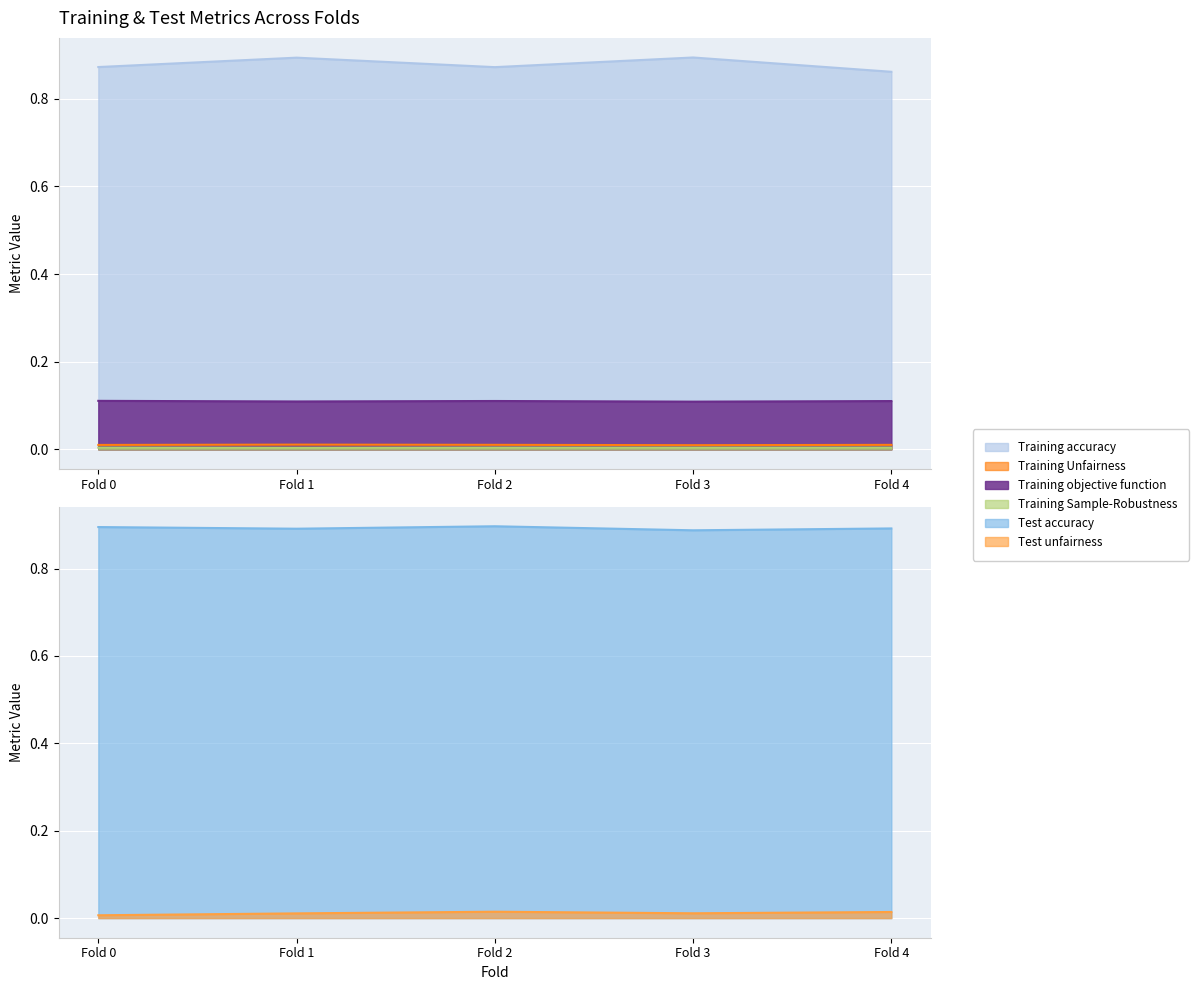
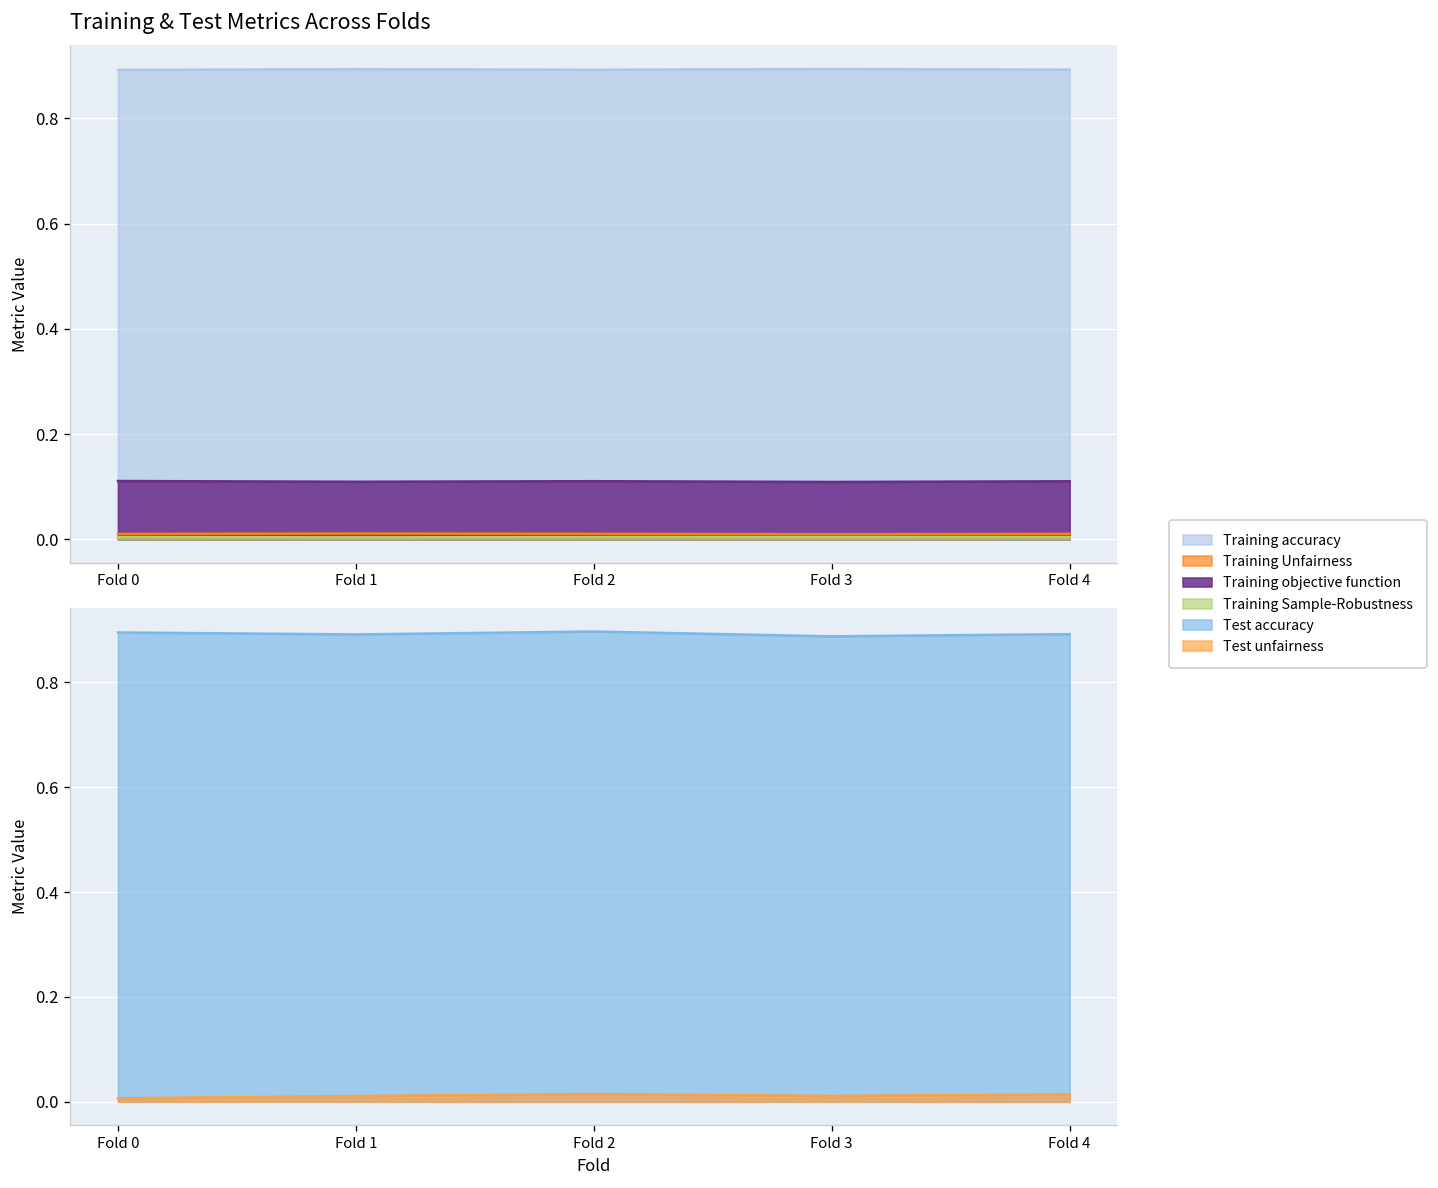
Training & Test Metrics Across Folds, Training accuracy, Fold 0: 0.87 -> 0.89
Training & Test Metrics Across Folds, Training accuracy, Fold 2: 0.87 -> 0.89
Training & Test Metrics Across Folds, Training accuracy, Fold 4: 0.86 -> 0.89
